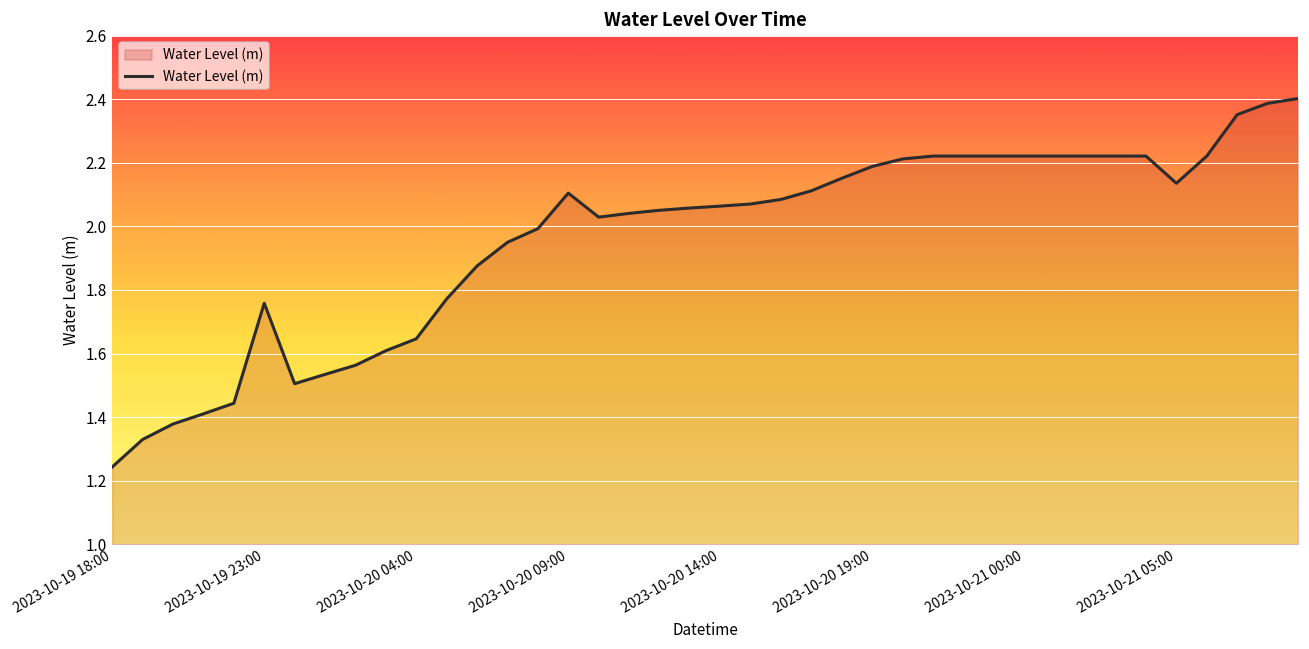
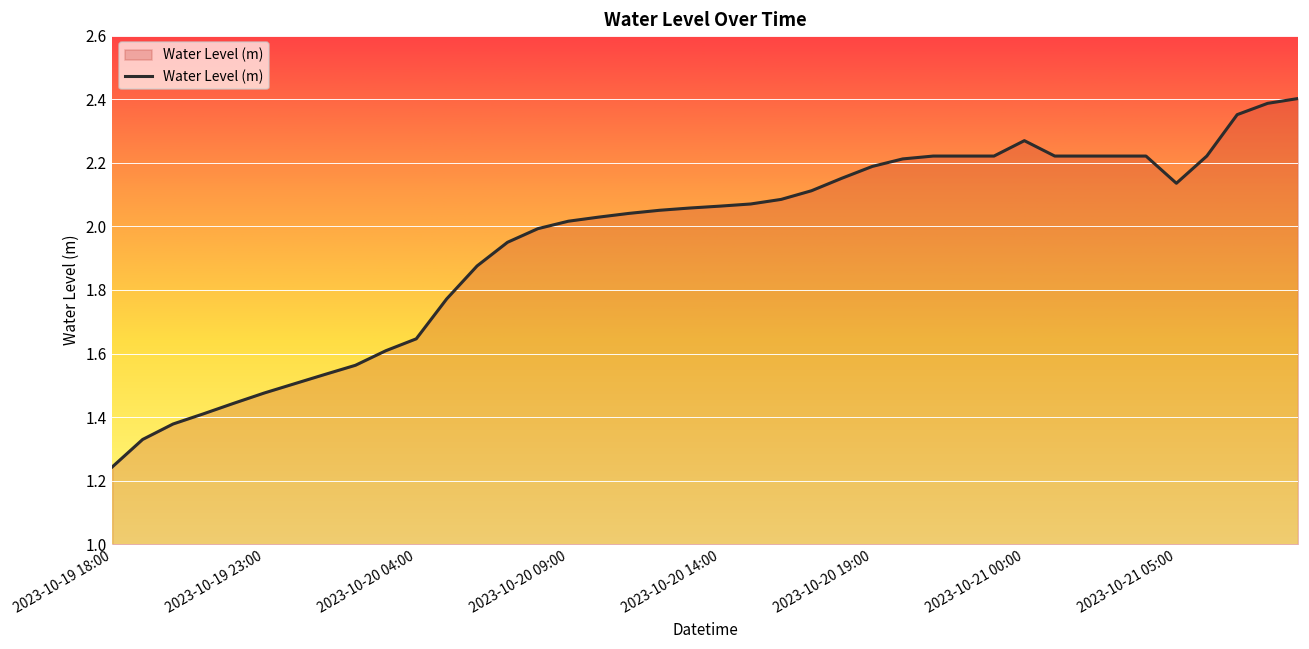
2023-10-19 23:00: 1.76 -> 1.48
2023-10-20 09:00: 2.10 -> 2.02
2023-10-21 00:00: 2.22 -> 2.27
